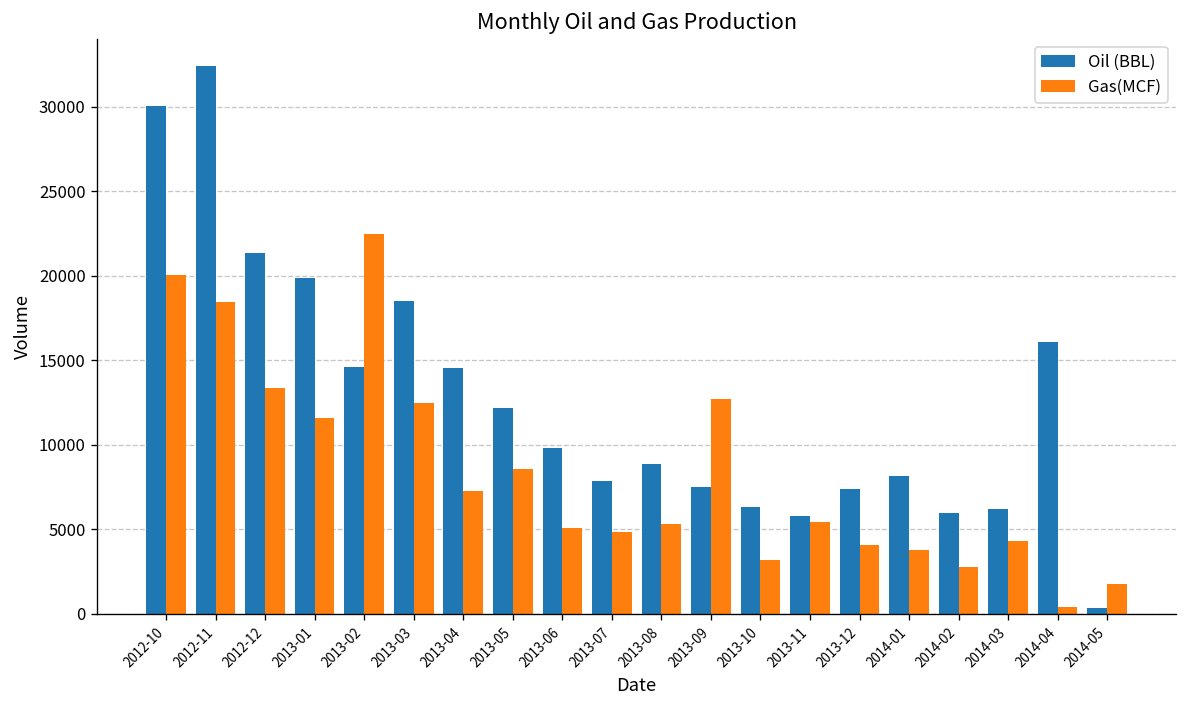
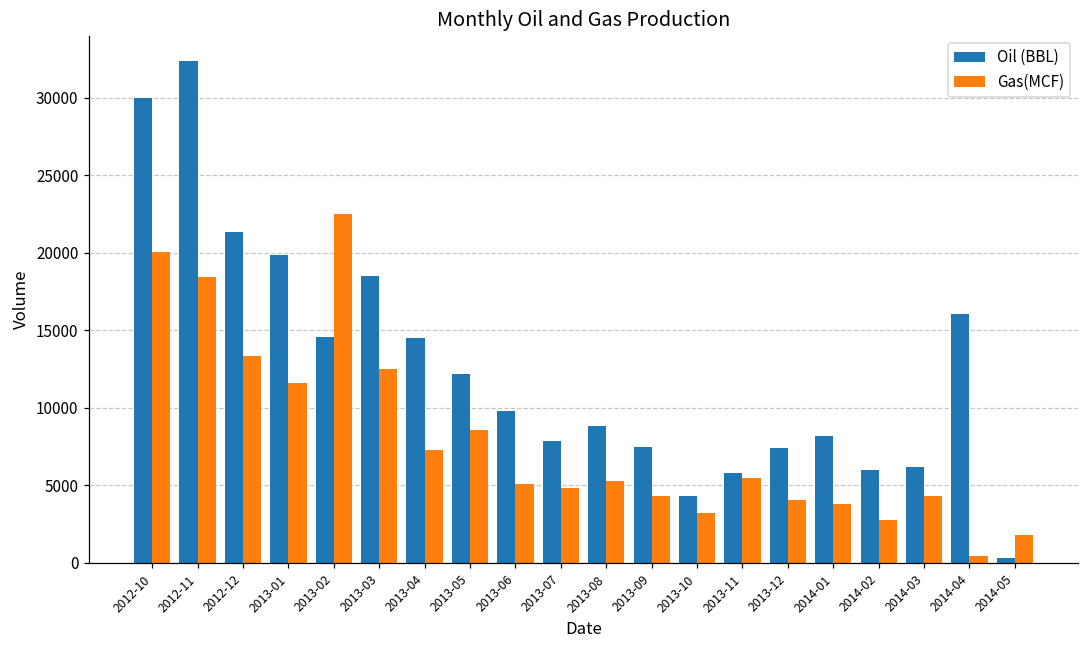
Gas(MCF), 2013-09: 12700 -> 4300
Oil (BBL), 2013-10: 6300 -> 4300
